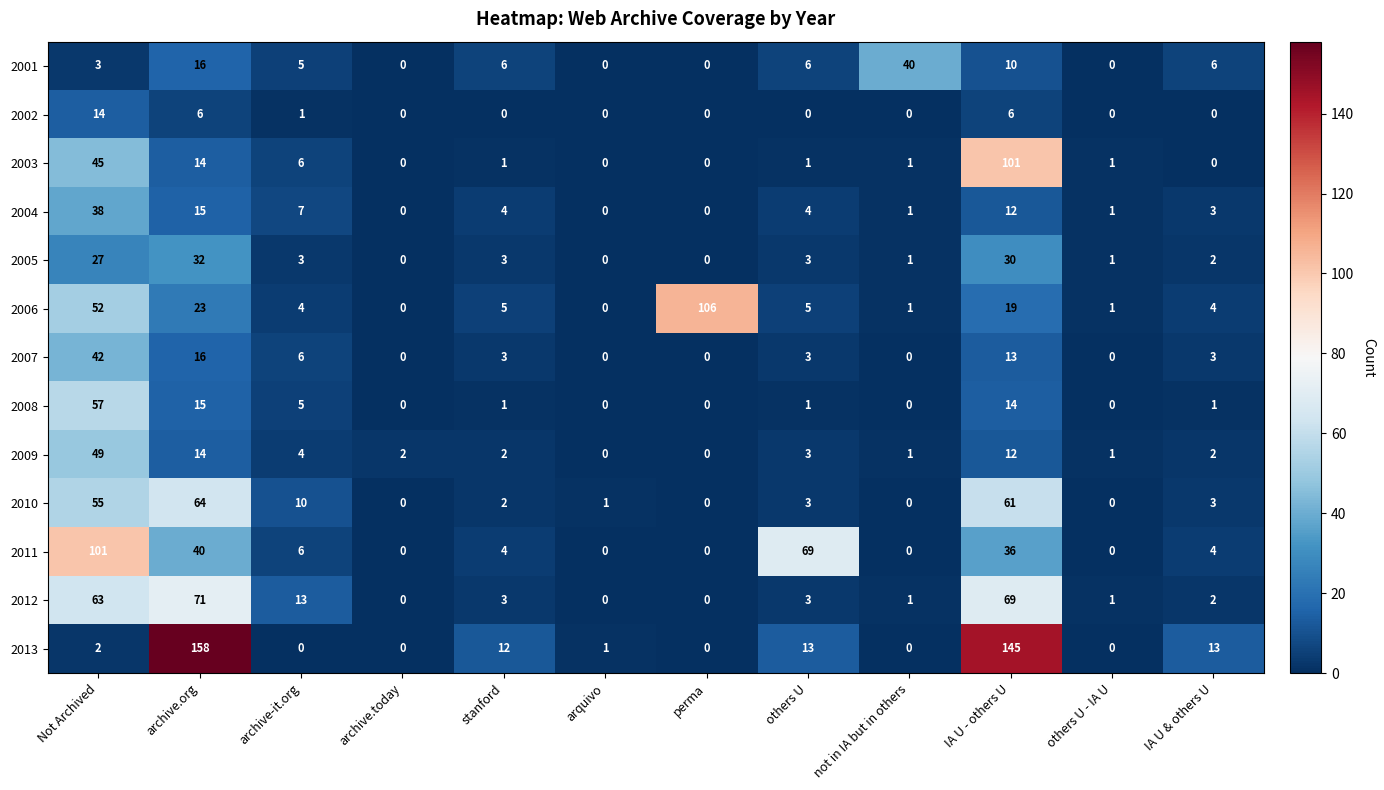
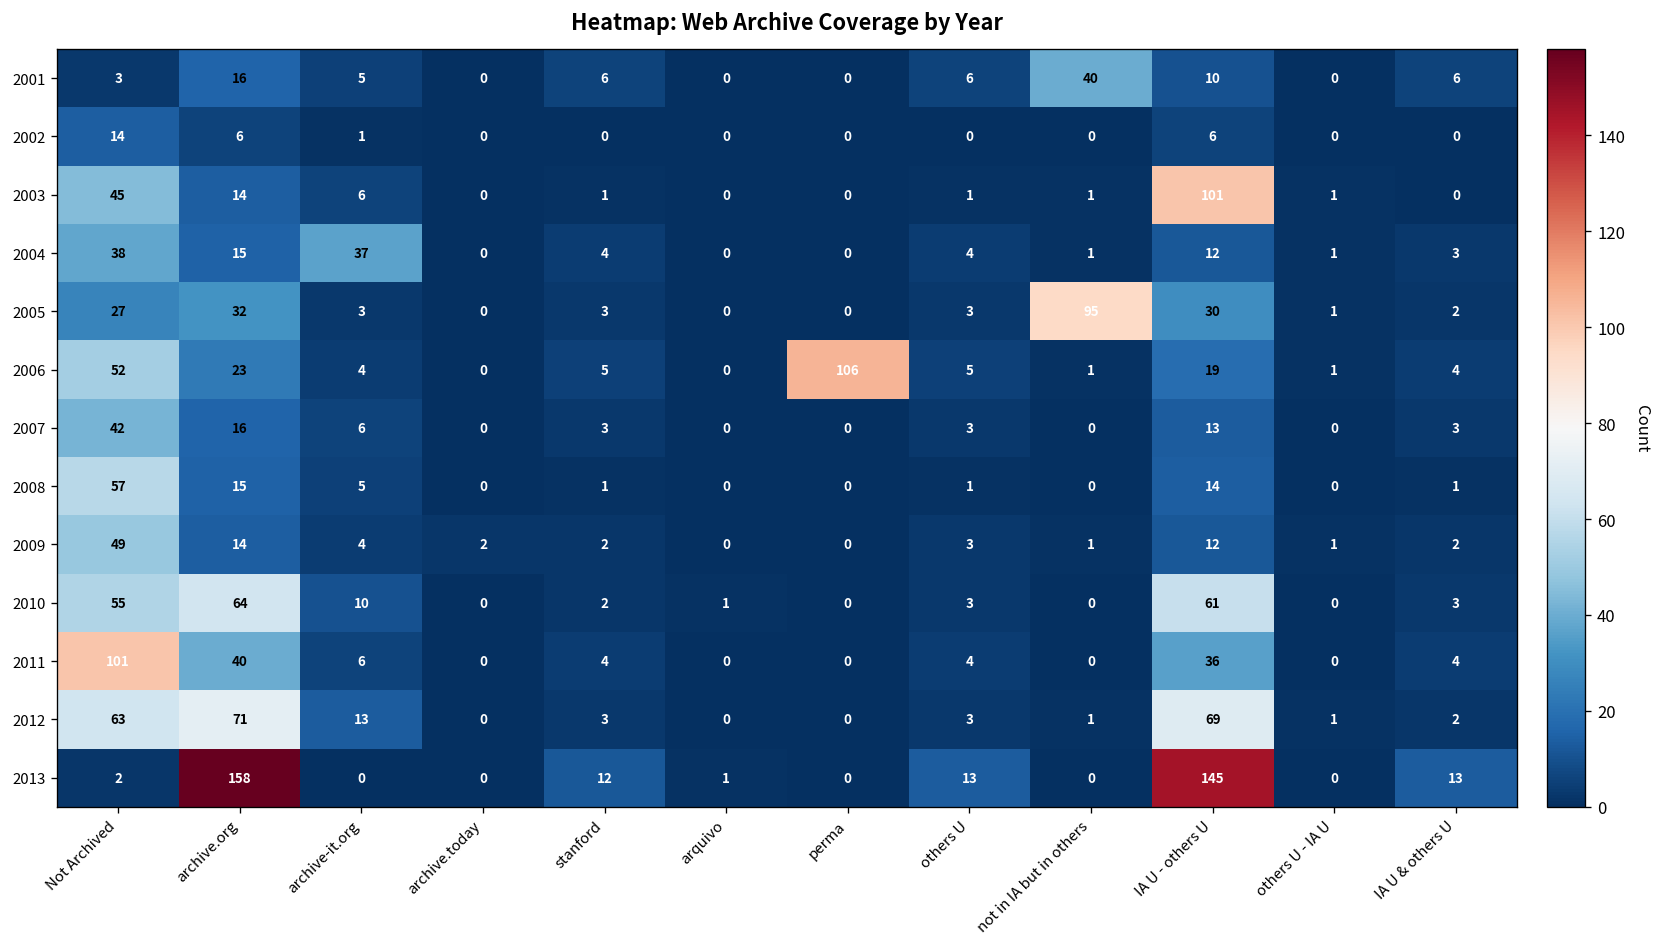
2004, archive-it.org: 7 -> 37
2005, not in IA but in others: 1 -> 95
2011, others U: 69 -> 4
